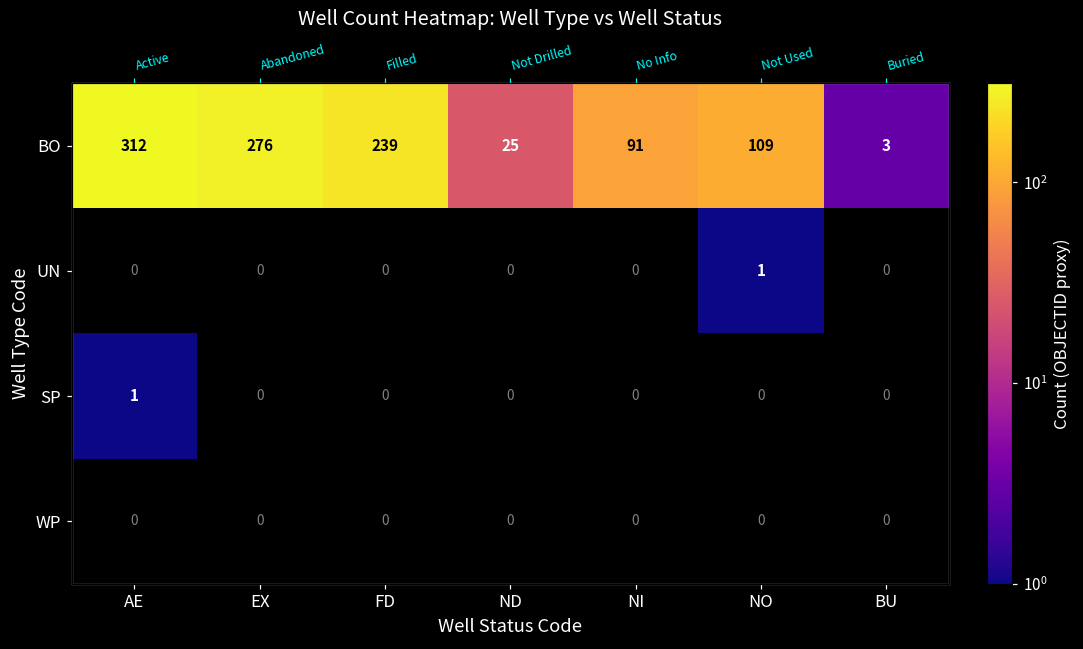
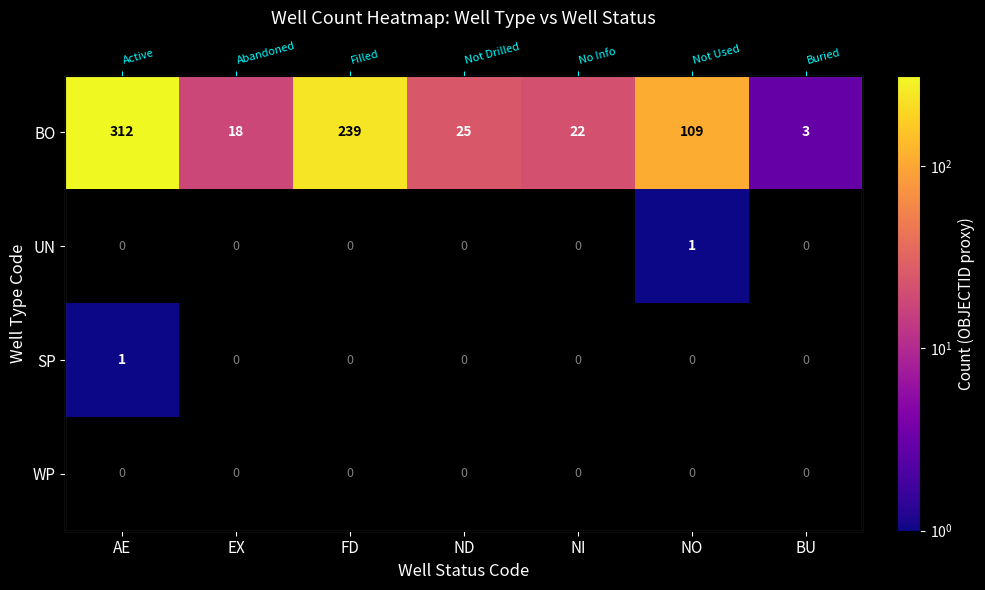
BO, EX: 276 -> 18
BO, NI: 91 -> 22
